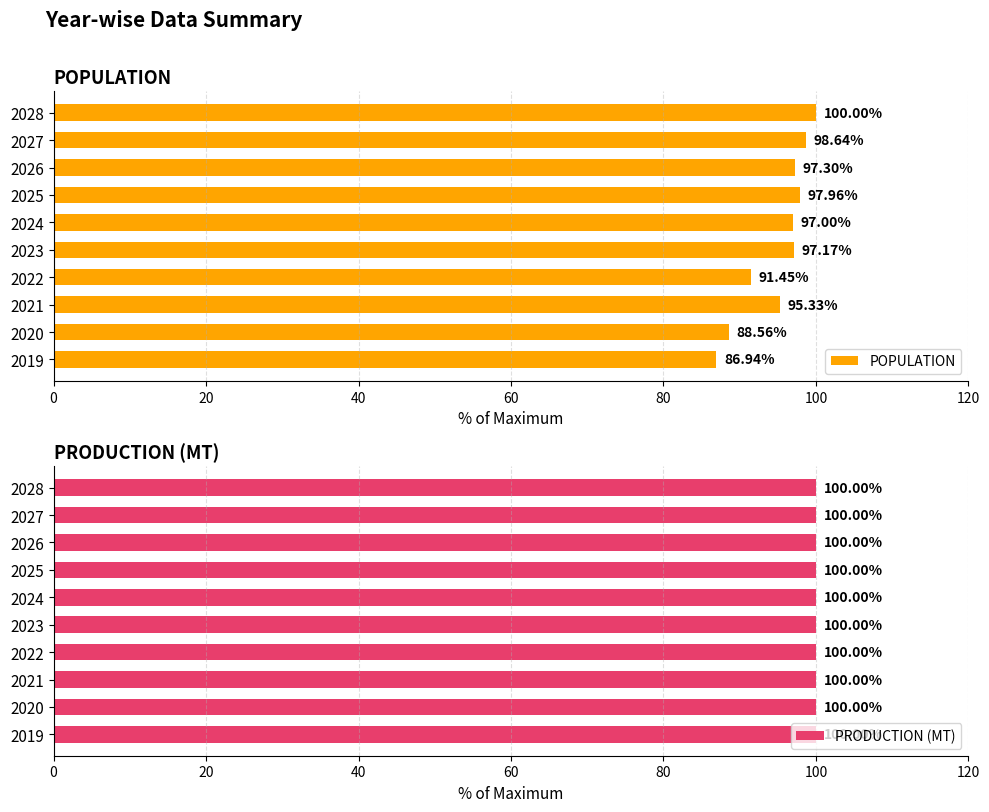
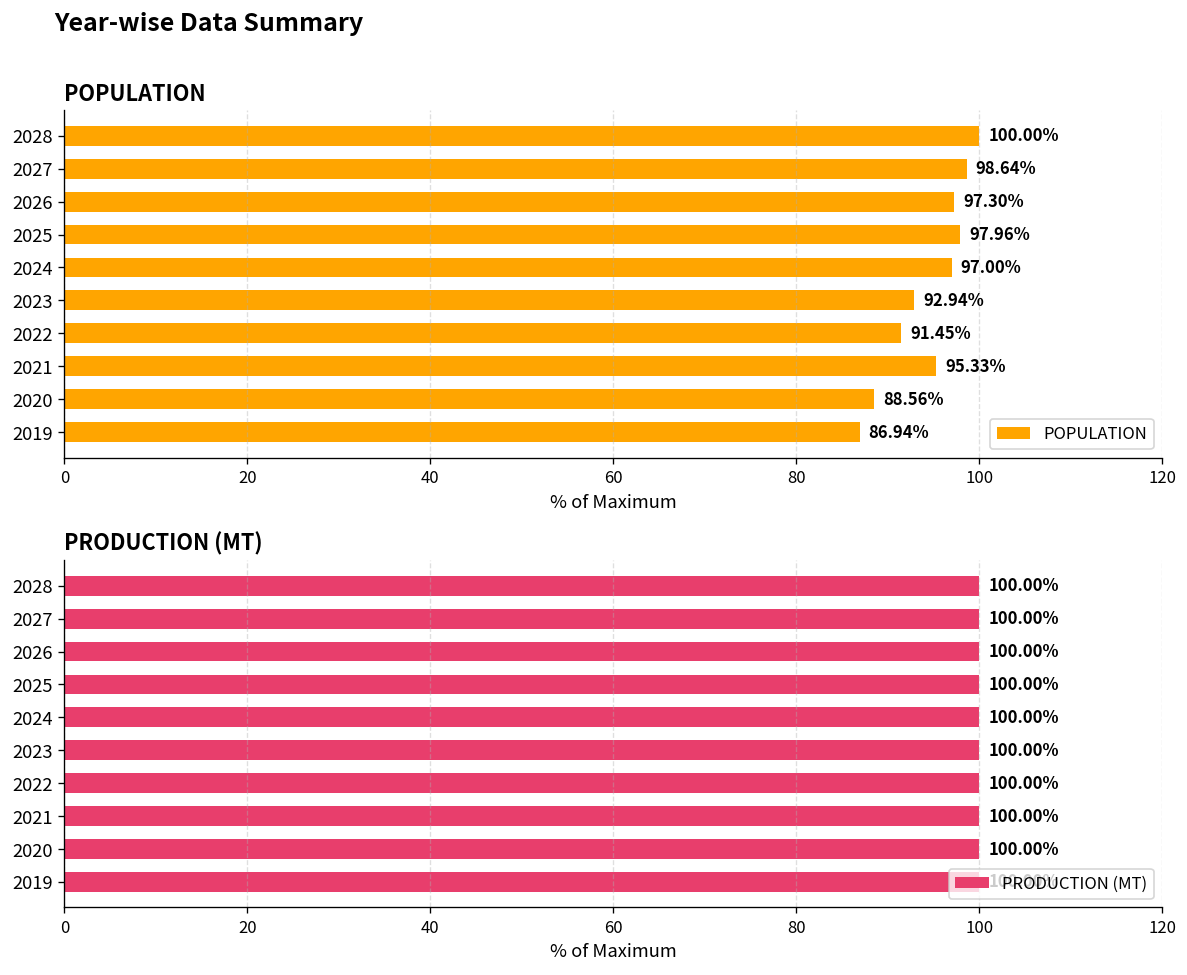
POPULATION, 2023: 97.17% -> 92.94%
